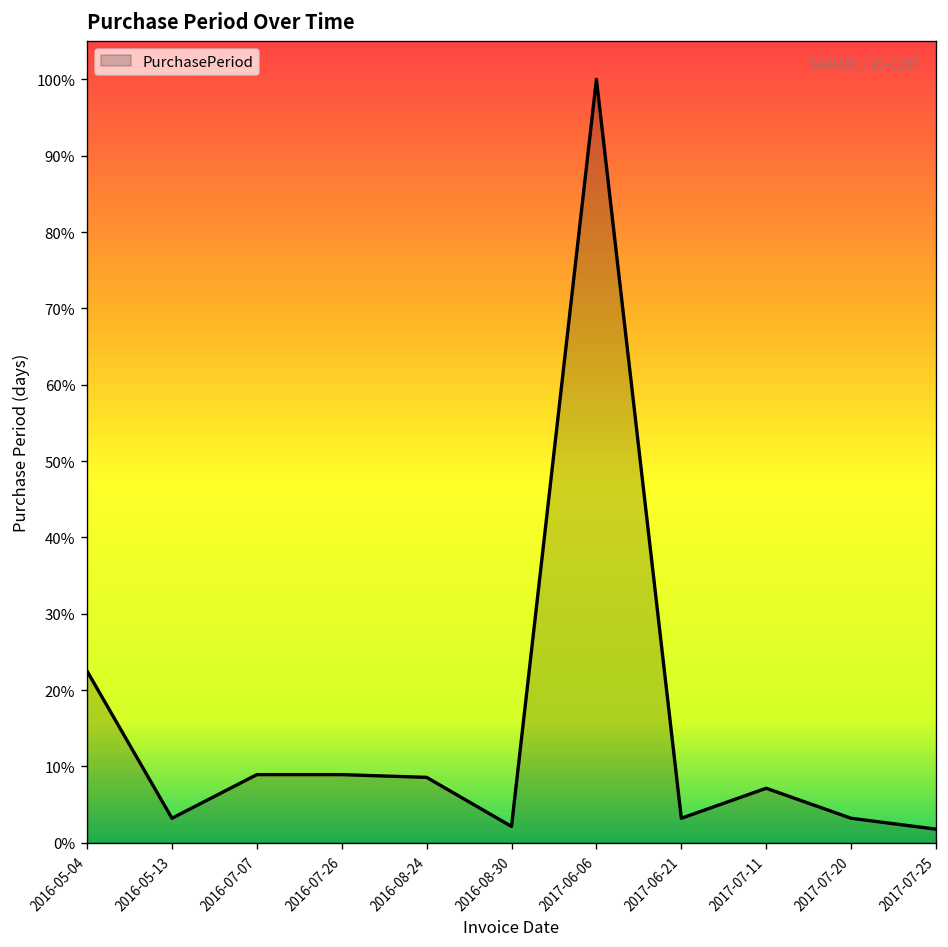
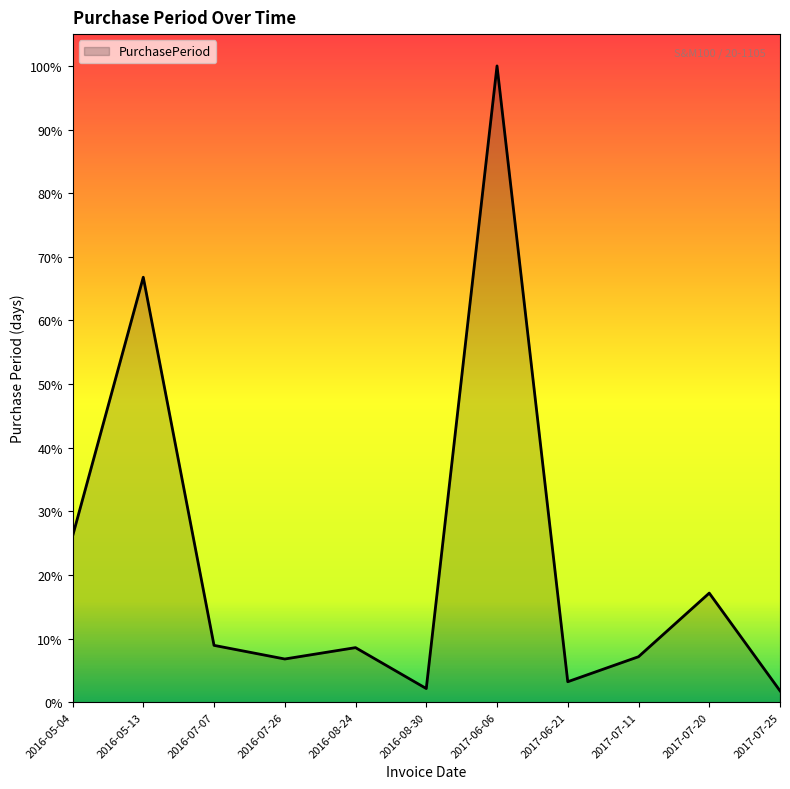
2016-05-04: 23% -> 26%
2016-05-13: 3% -> 67%
2016-07-26: 9% -> 7%
2017-07-20: 3% -> 17%
